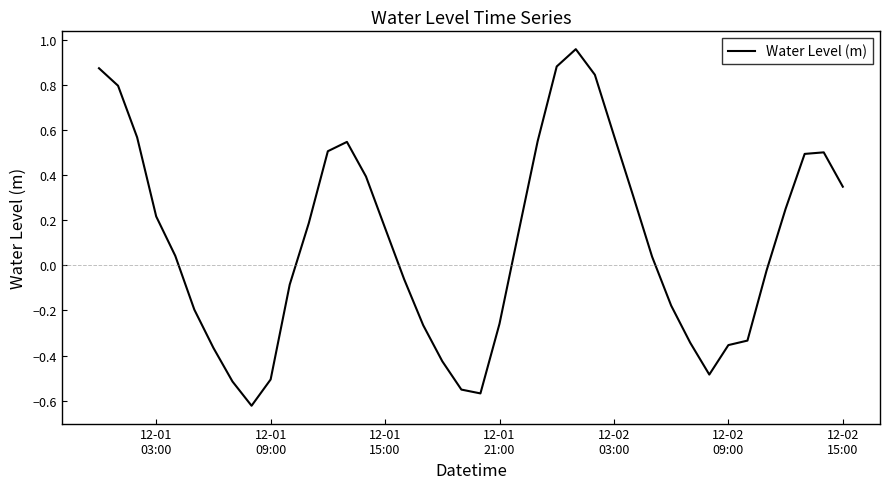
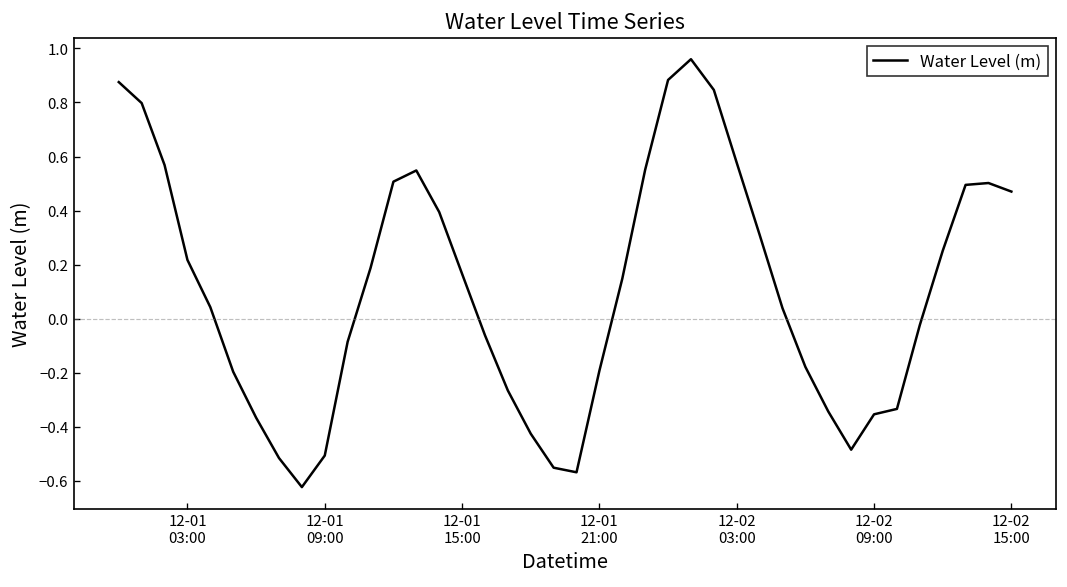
12-01 21:00: -0.26 -> -0.19
12-02 15:00: 0.35 -> 0.47
